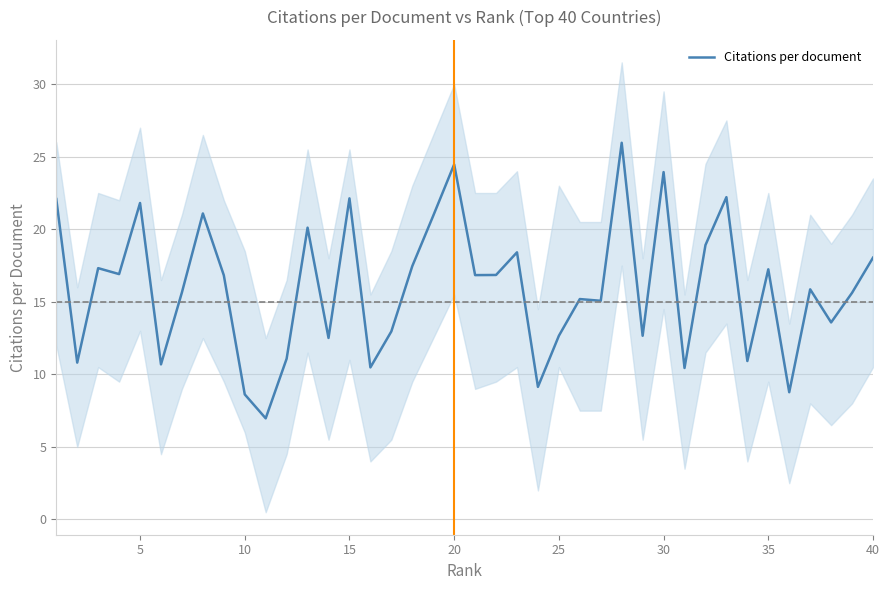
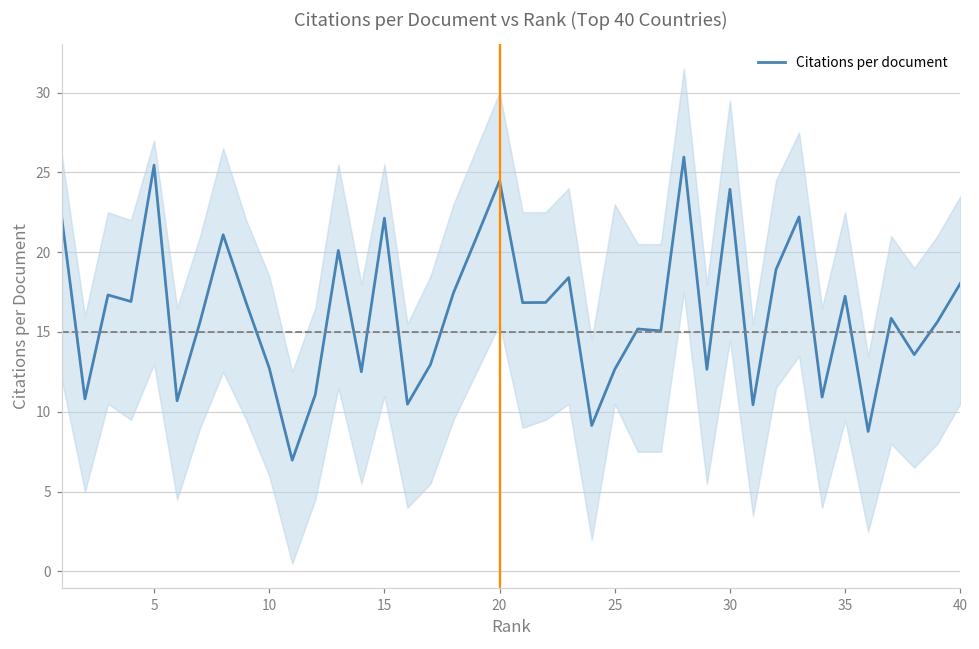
Citations per document, 5: 21.8 -> 25.5
Citations per document, 10: 8.6 -> 12.8
